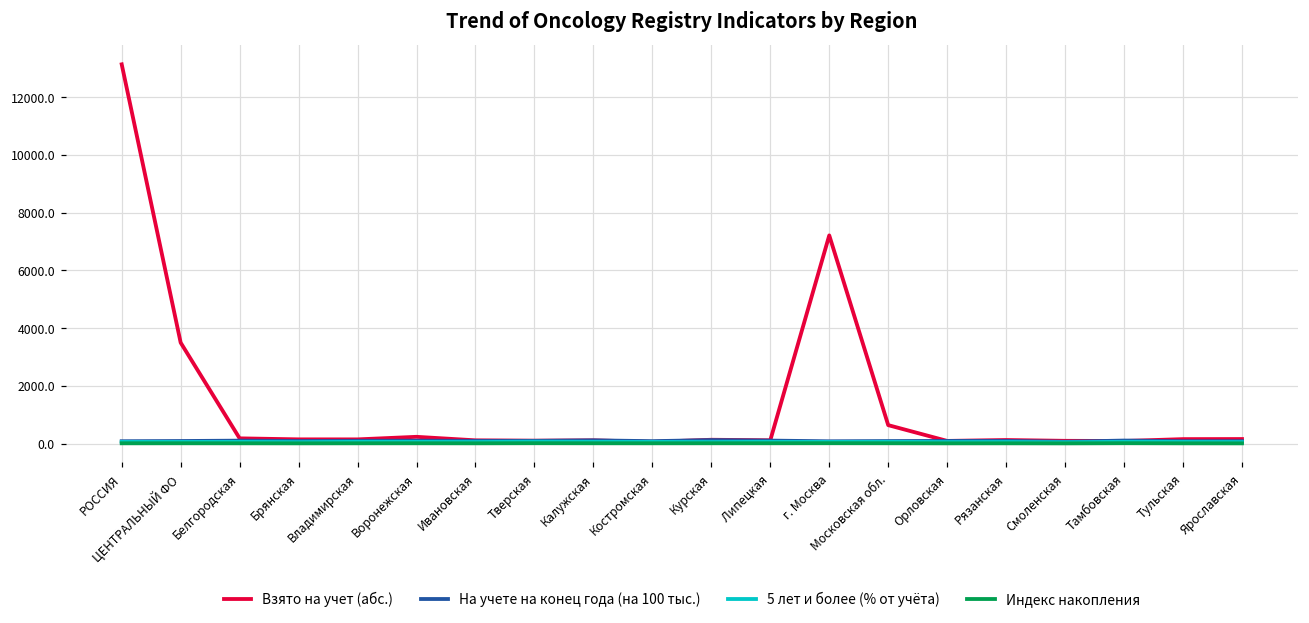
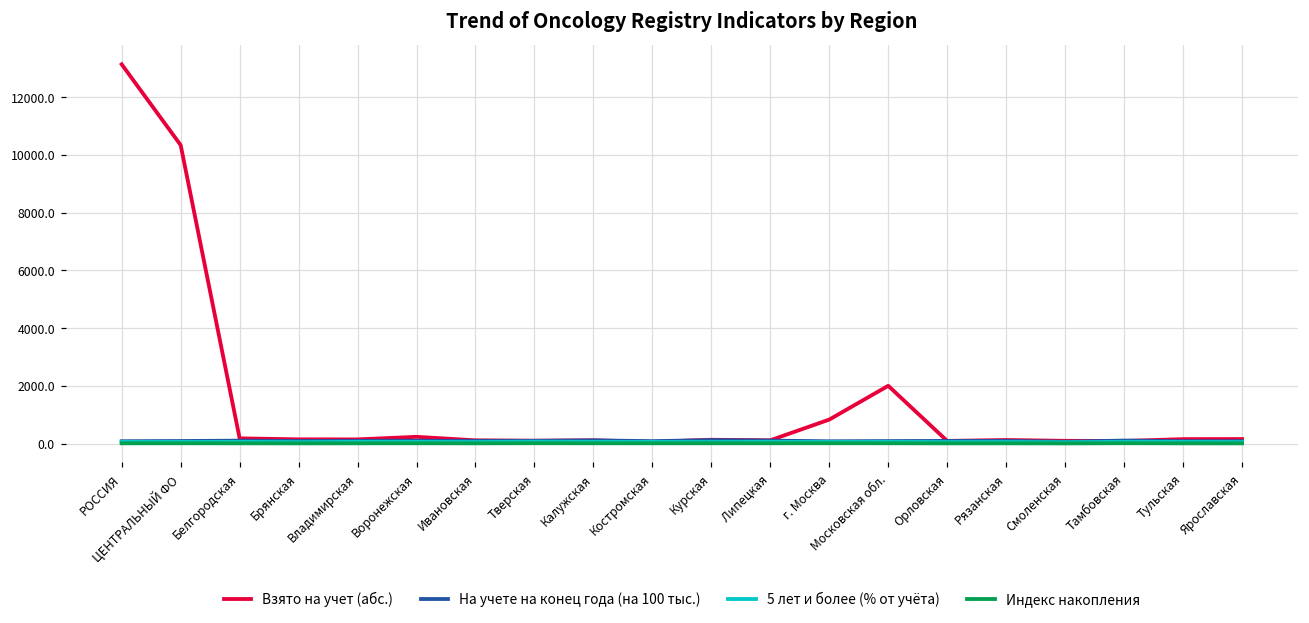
Взято на учет (абс.), ЦЕНТРАЛЬНЫЙ ФО: 3500 -> 10300
Взято на учет (абс.), г. Москва: 7200 -> 800
Взято на учет (абс.), Московская обл.: 600 -> 2000
